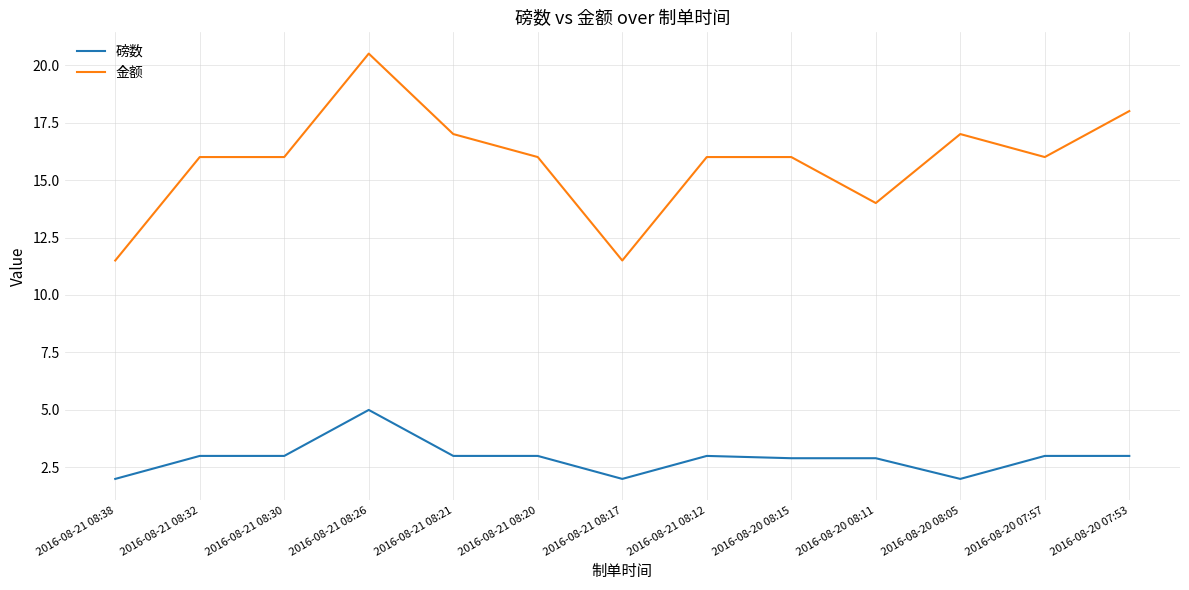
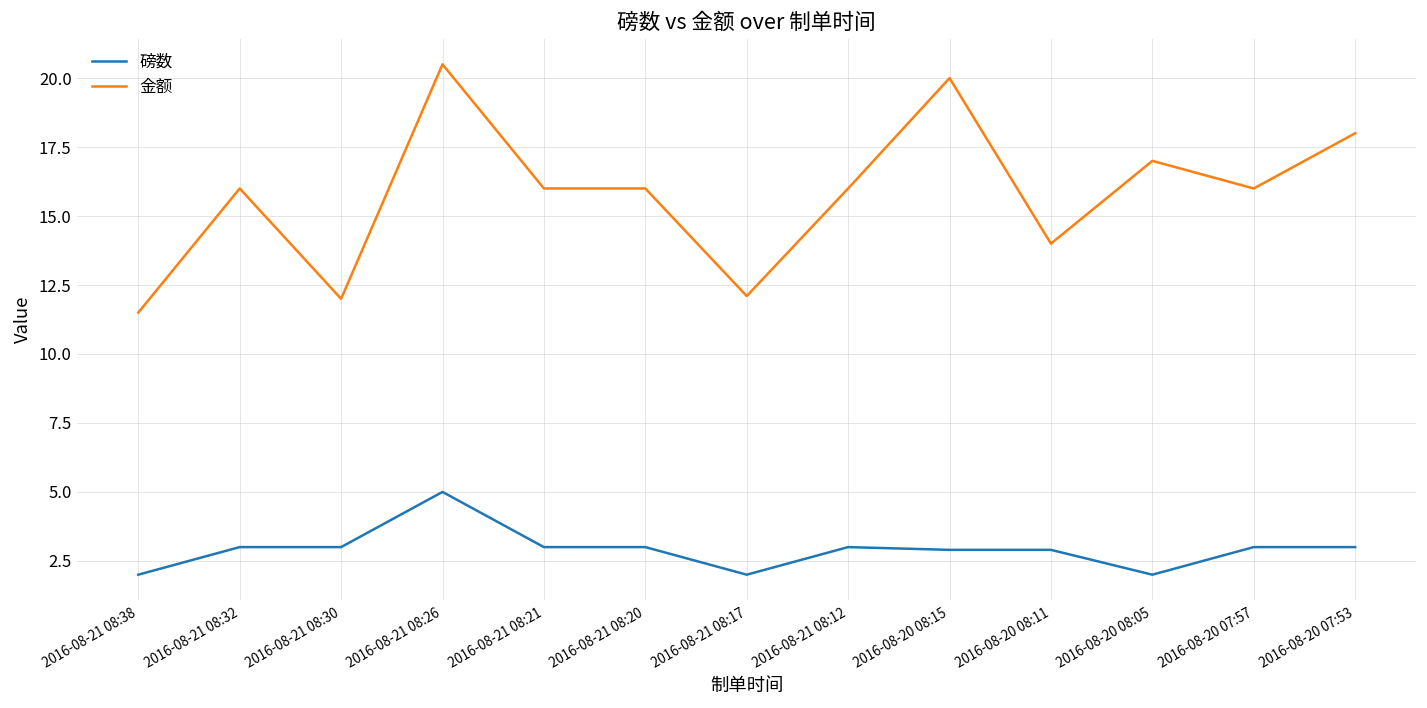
金额, 2016-08-21 08:30: 16 -> 12
金额, 2016-08-21 08:21: 17 -> 16
金额, 2016-08-21 08:17: 11.5 -> 12.1
金额, 2016-08-20 08:15: 16 -> 20
